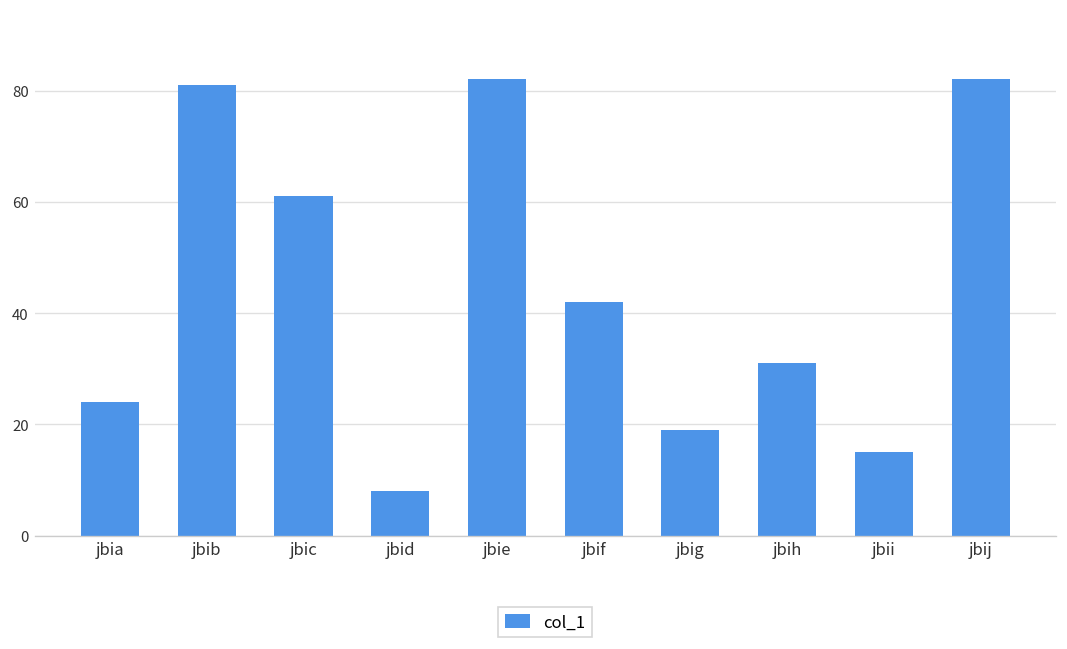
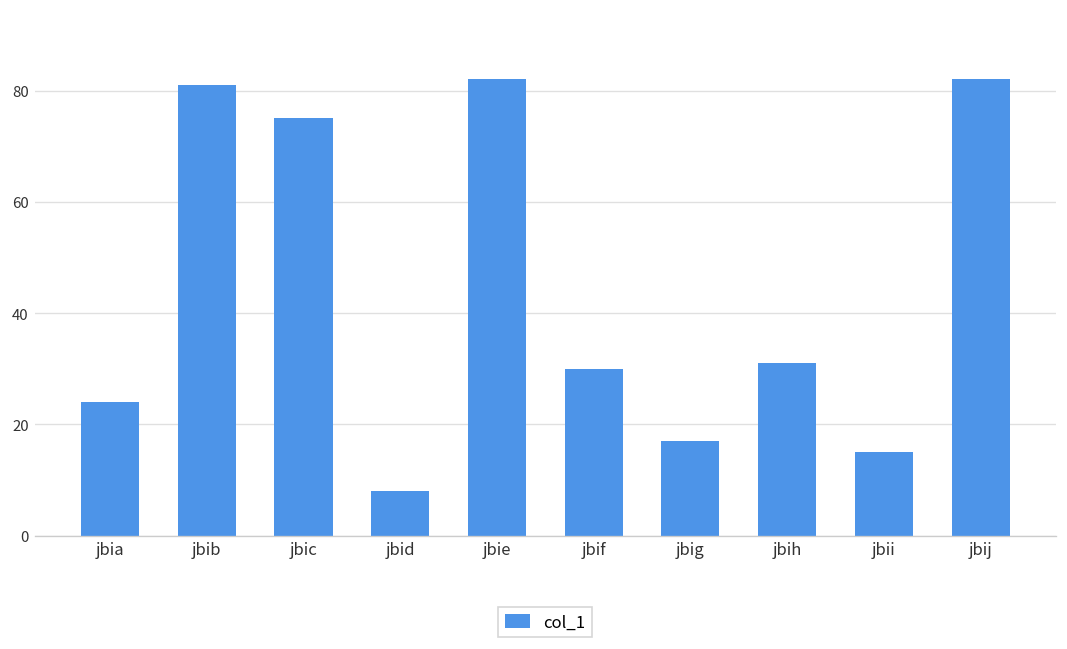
jbic: 61 -> 75
jbif: 42 -> 30
jbig: 19 -> 17
